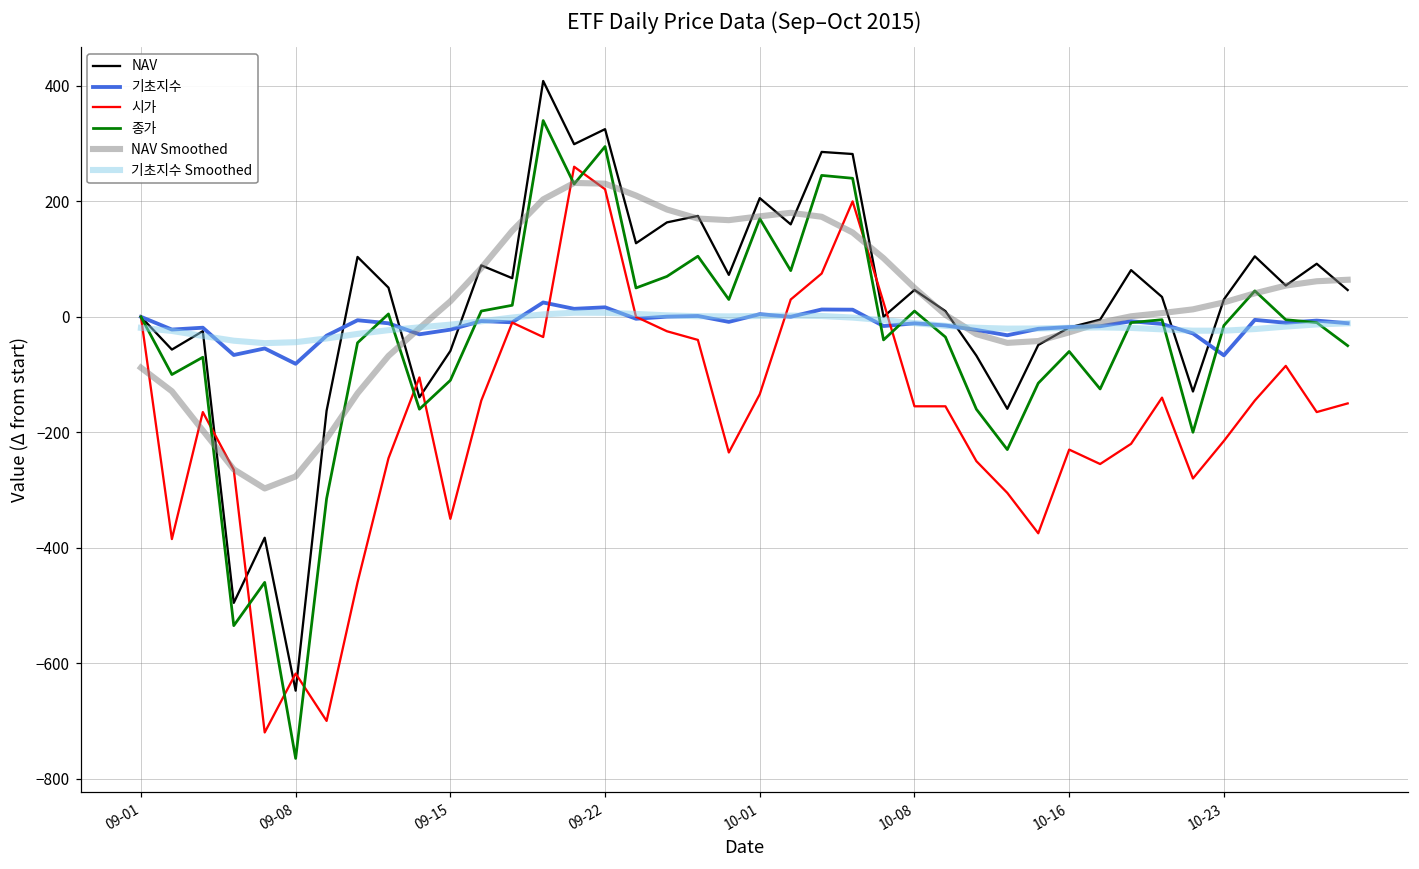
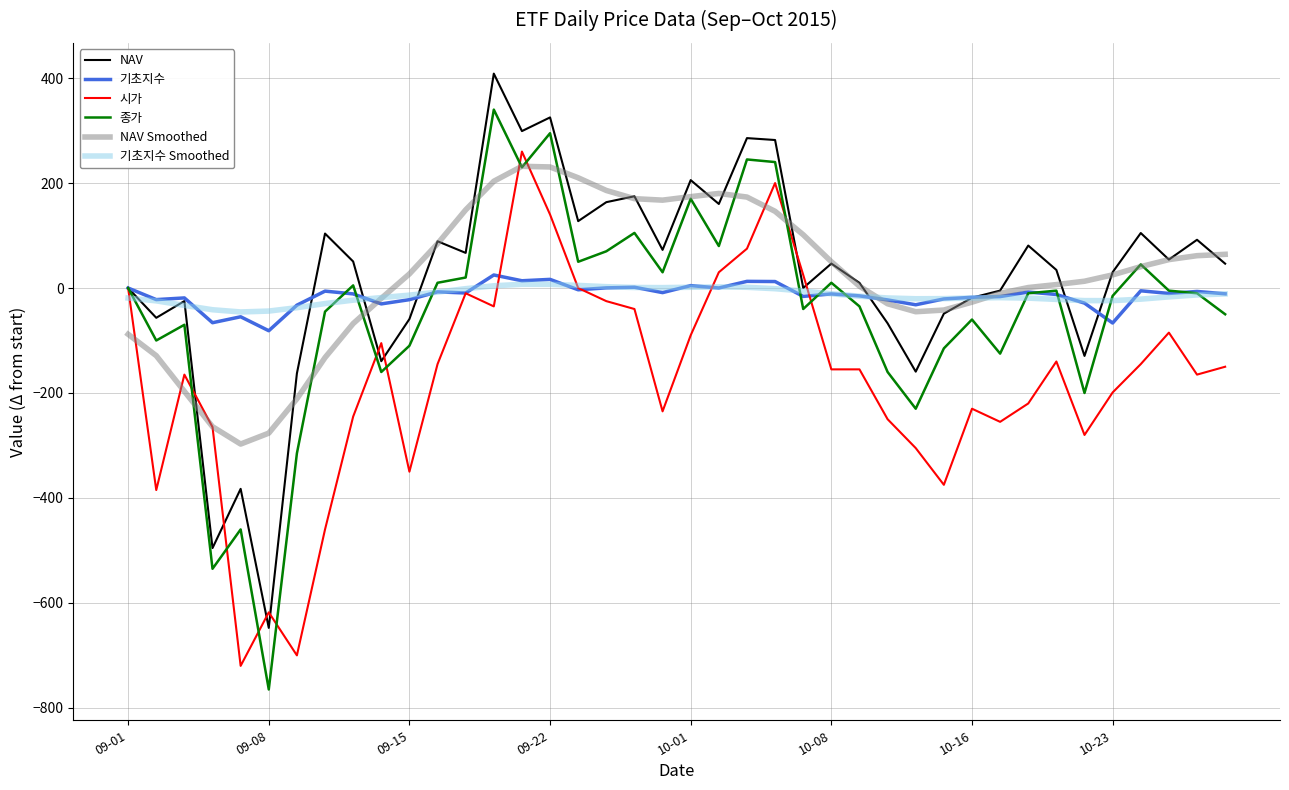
시가, 09-22: 220 -> 140
시가, 10-01: -130 -> -90
시가, 10-23: -220 -> -200
